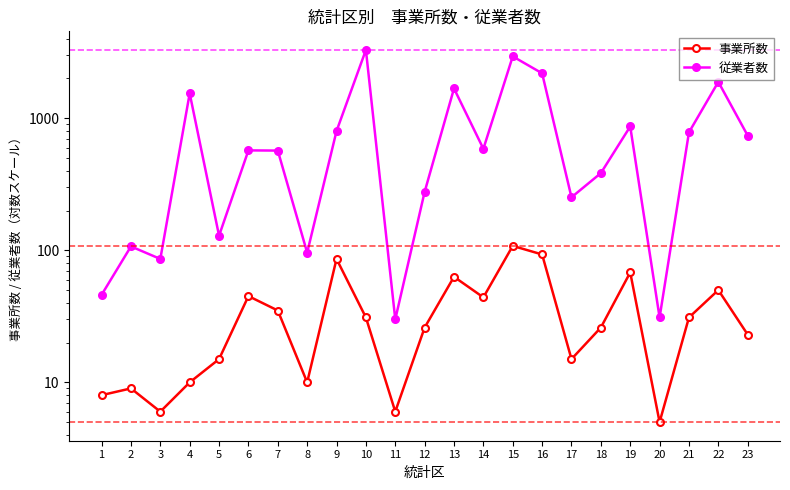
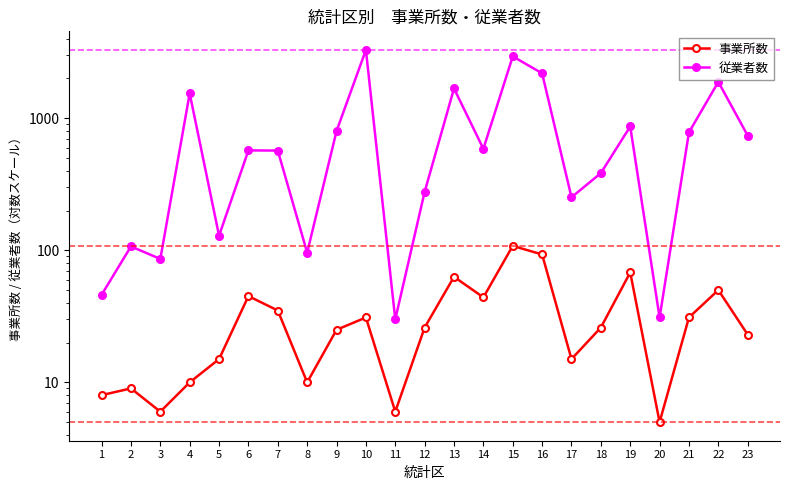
事業所数, 9: 90 -> 25
